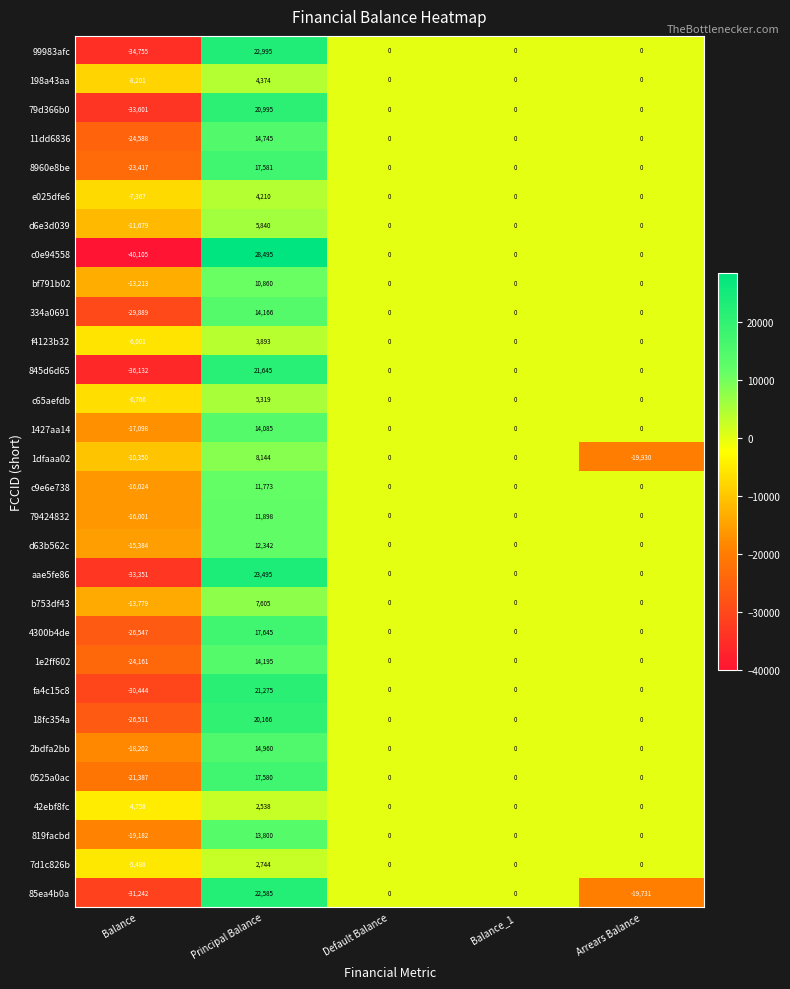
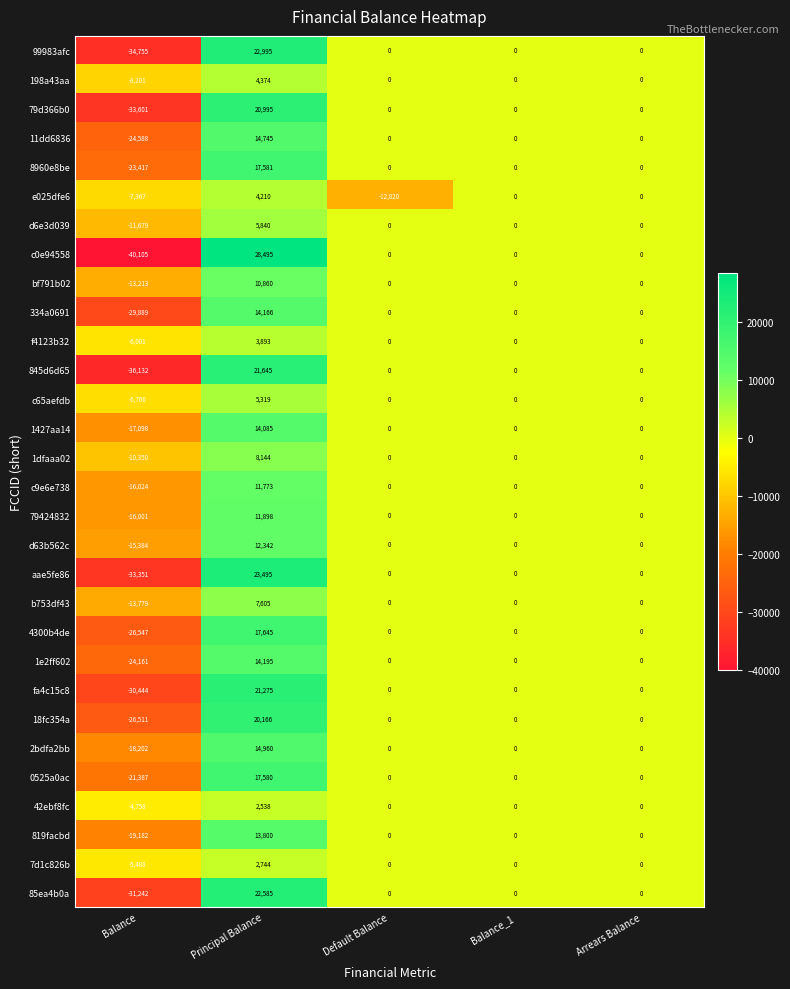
e025dfe6, Default Balance: 0 -> -12,820
1dfaaa02, Arrears Balance: -19,930 -> 0
85ea4b0a, Arrears Balance: -19,731 -> 0
